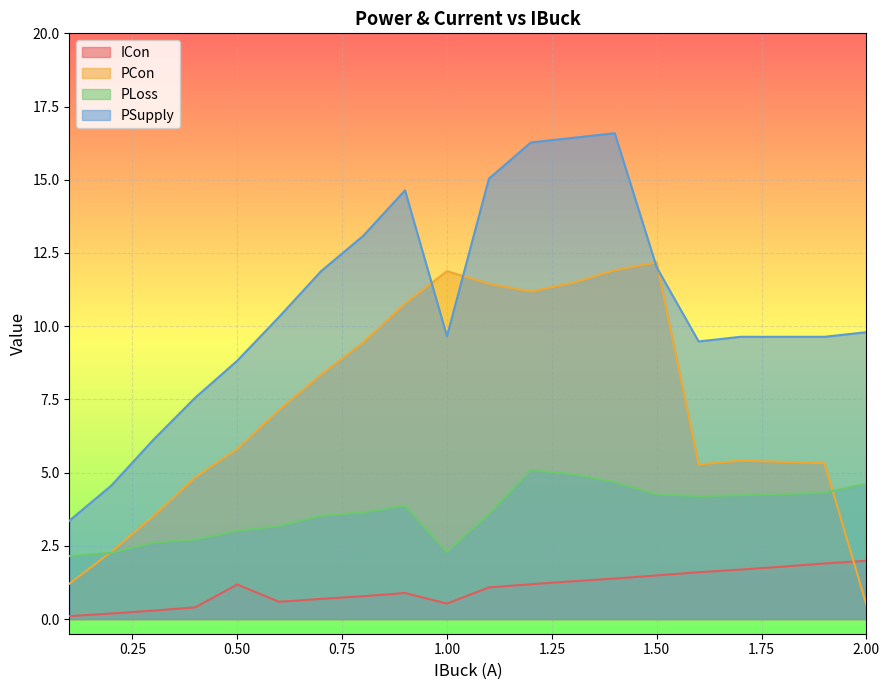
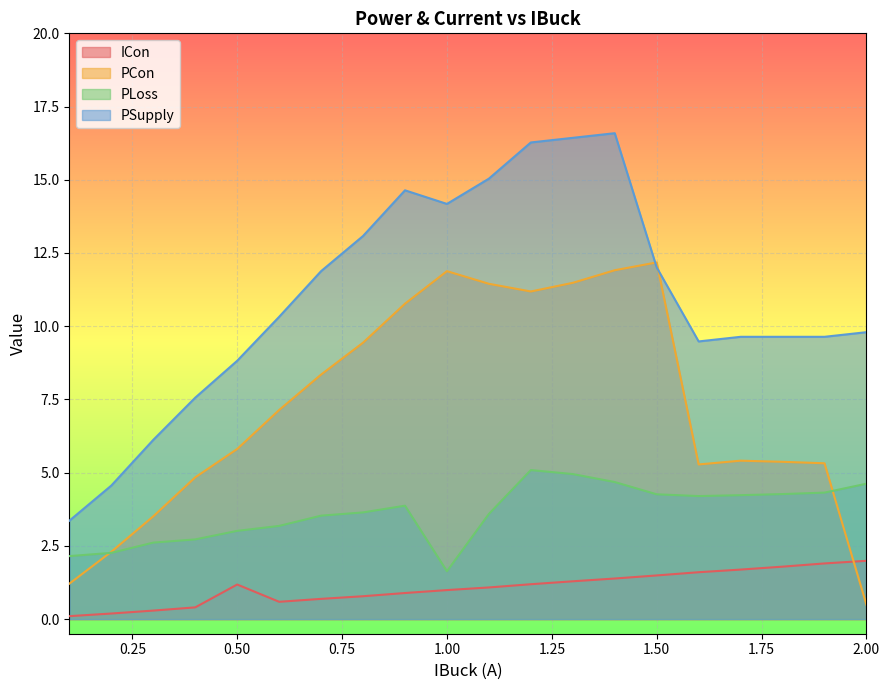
ICon, 1.00: 0.5 -> 1.0
PLoss, 1.00: 2.3 -> 1.6
PSupply, 1.00: 9.7 -> 14.2
